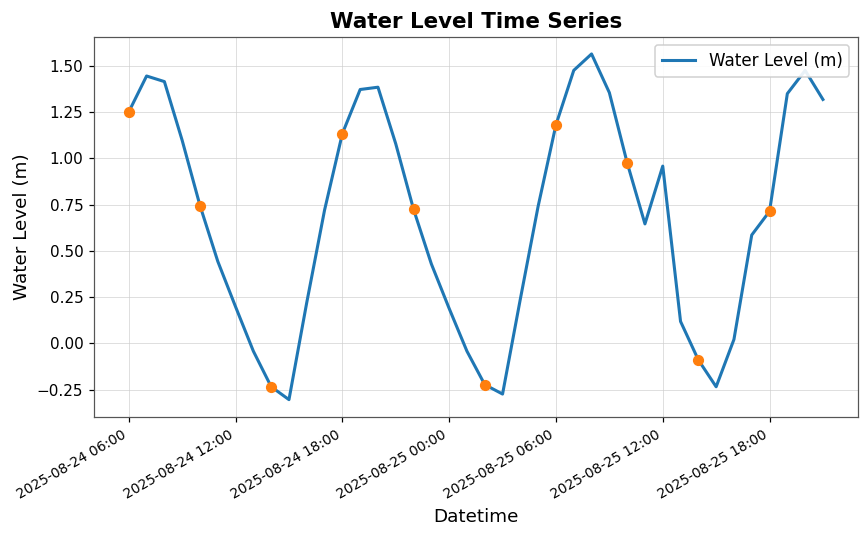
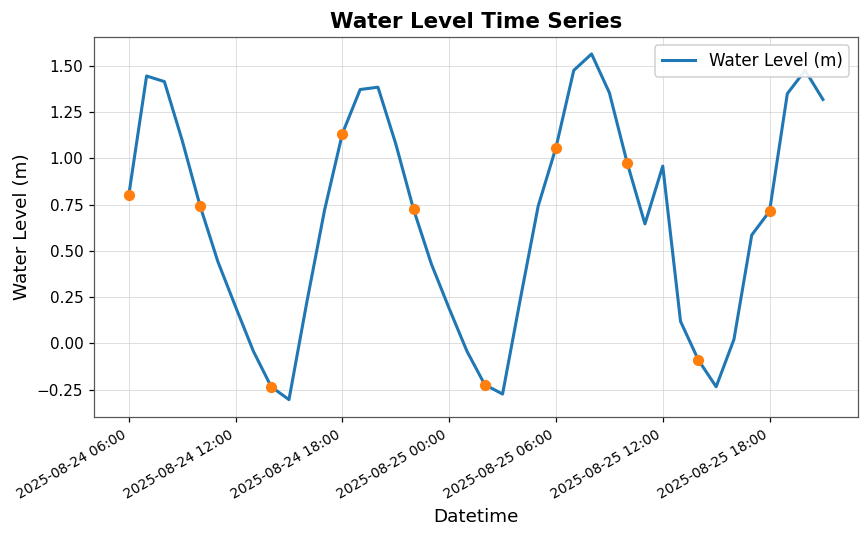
Water Level (m), 2025-08-24 06:00: 1.25 -> 0.80
Water Level (m), 2025-08-25 06:00: 1.18 -> 1.06
